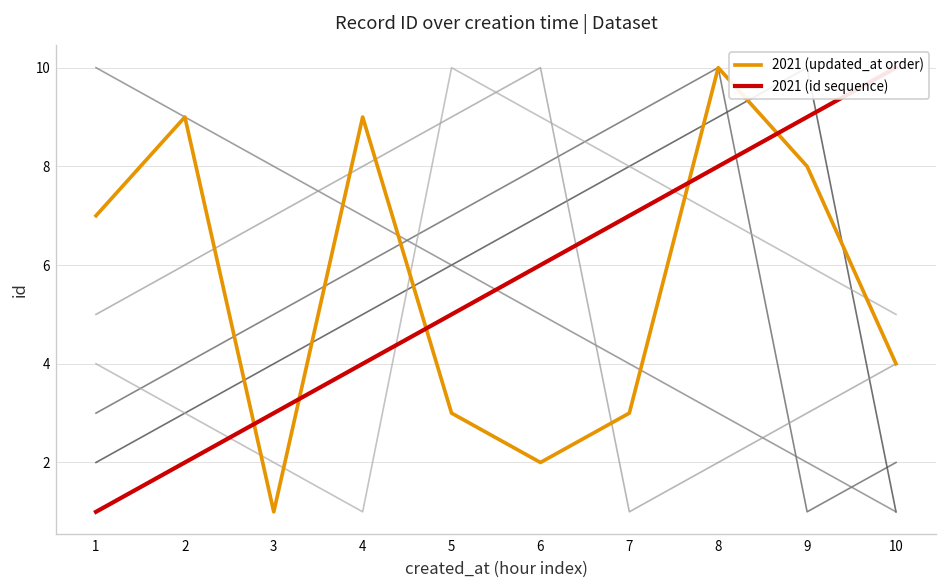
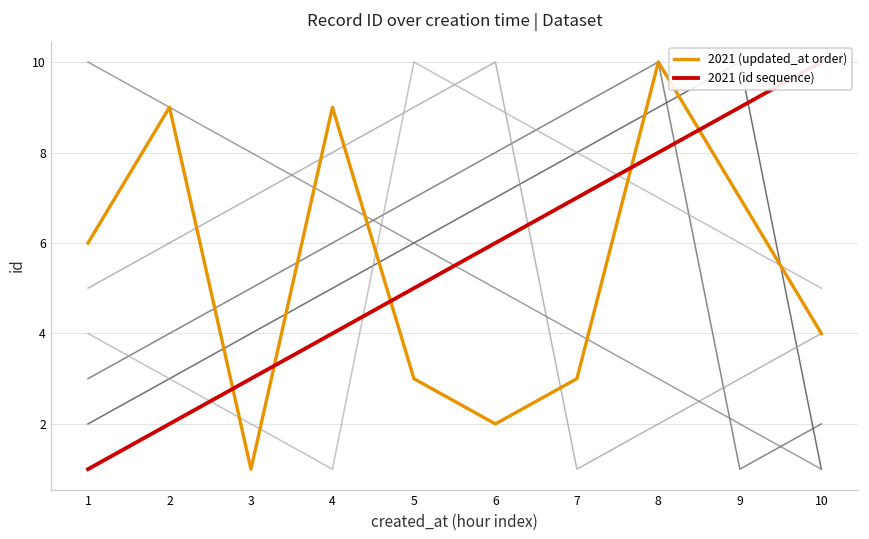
2021 (updated_at order), 1: 7 -> 6
2021 (updated_at order), 9: 8 -> 7
